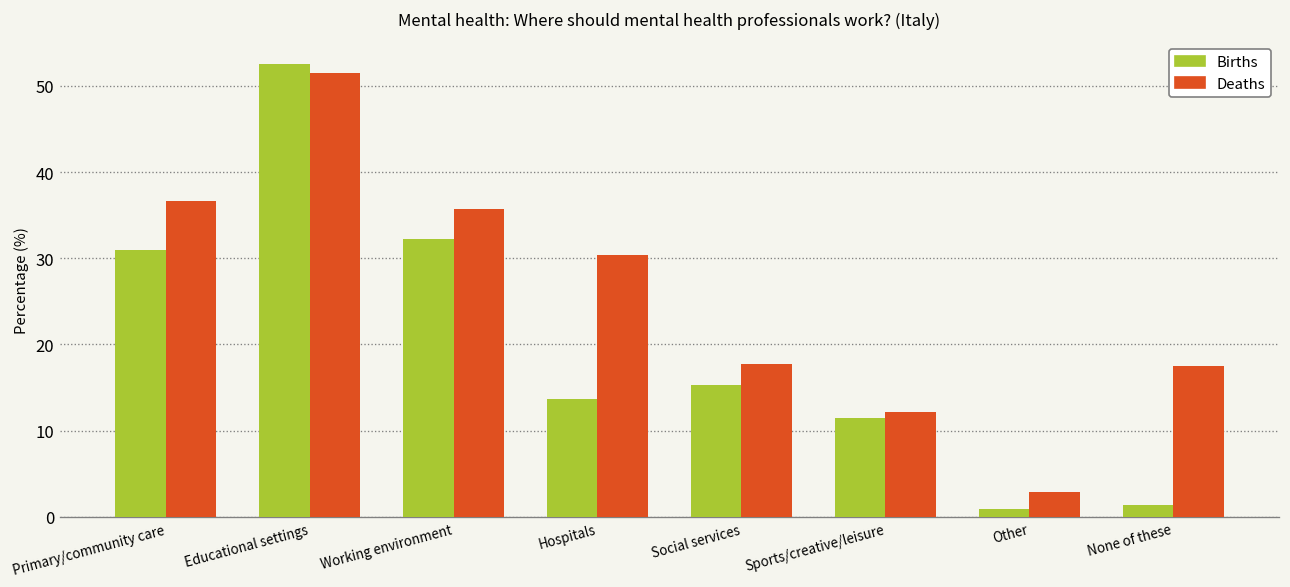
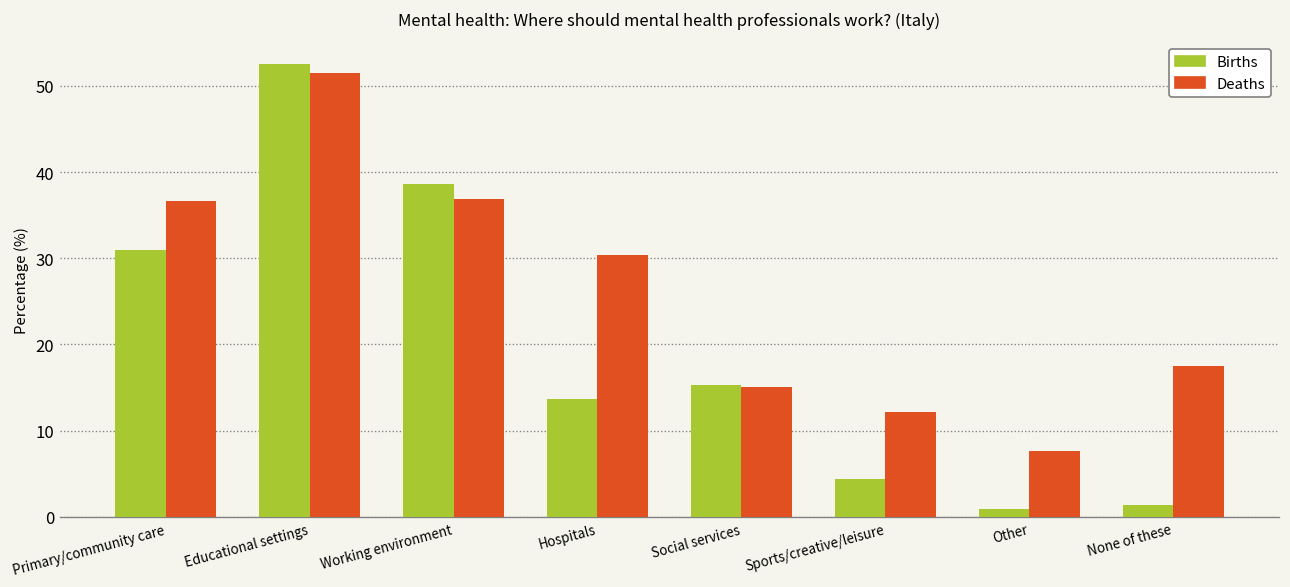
Births, Working environment: 32 -> 39
Deaths, Working environment: 36 -> 37
Deaths, Social services: 18 -> 15
Births, Sports/creative/leisure: 11 -> 4
Deaths, Other: 3 -> 8
